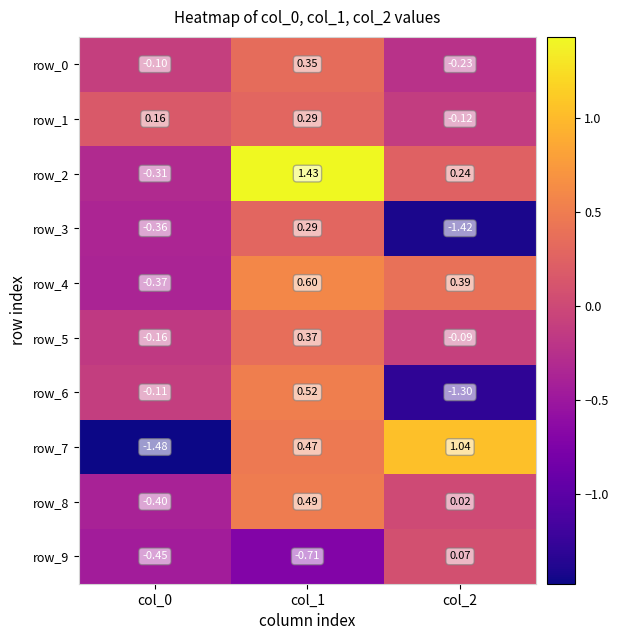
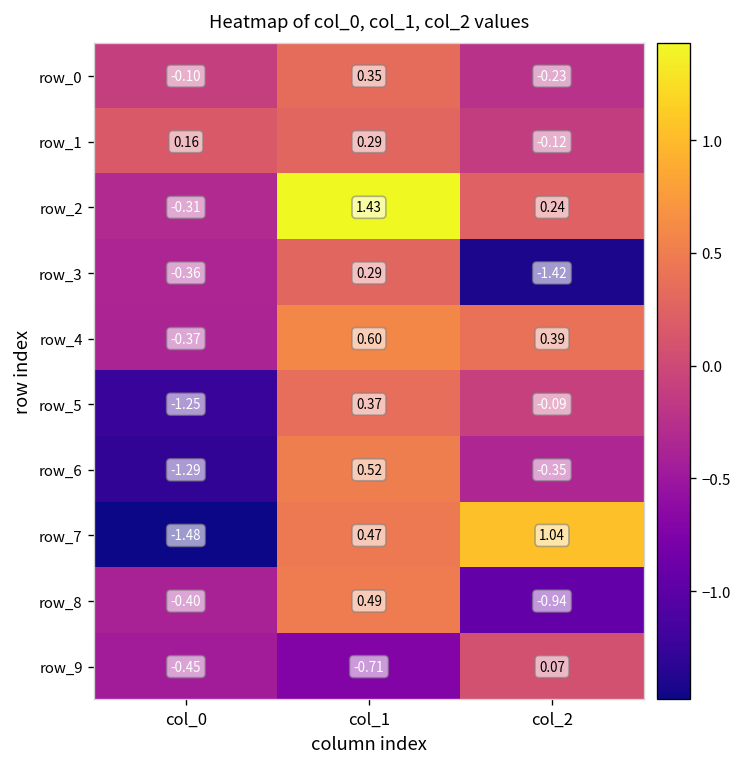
row_5, col_0: -0.16 -> -1.25
row_6, col_0: -0.11 -> -1.29
row_6, col_2: -1.30 -> -0.35
row_8, col_2: 0.02 -> -0.94
